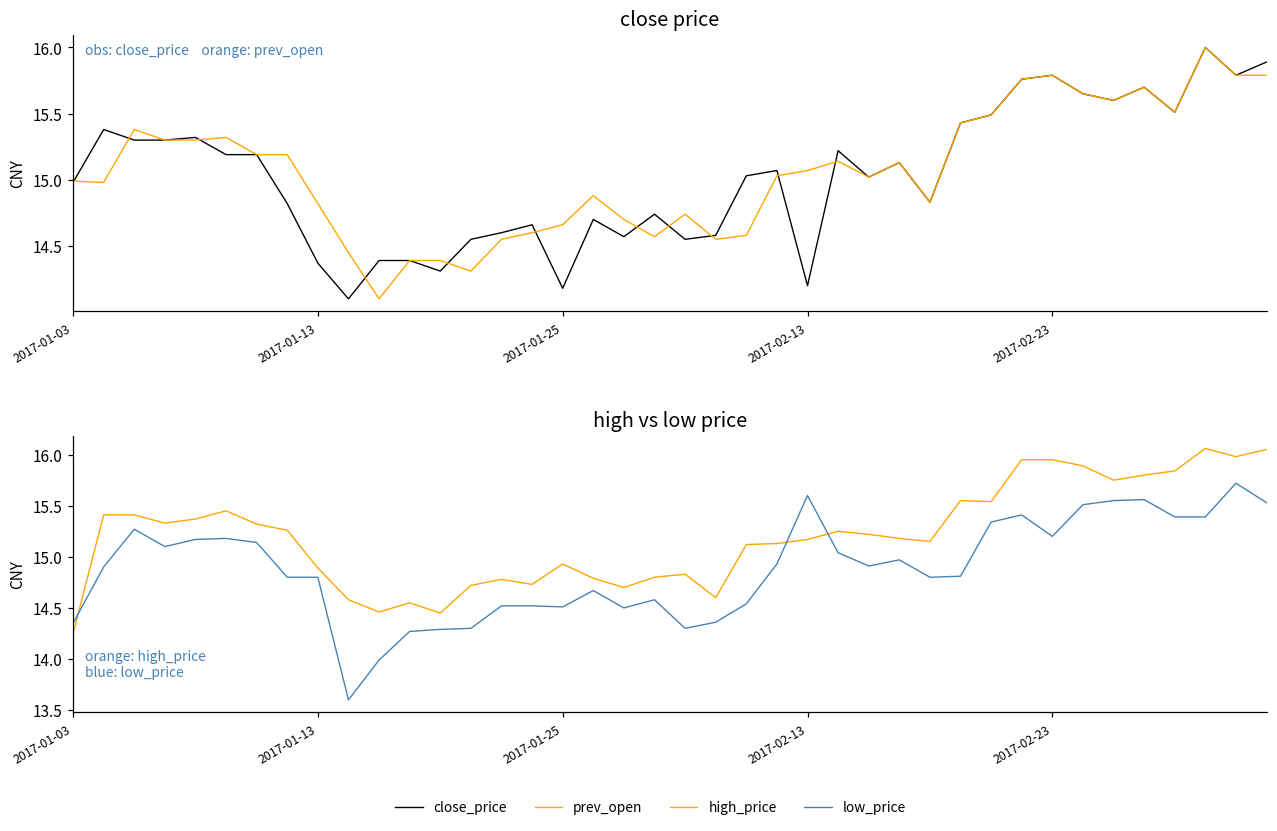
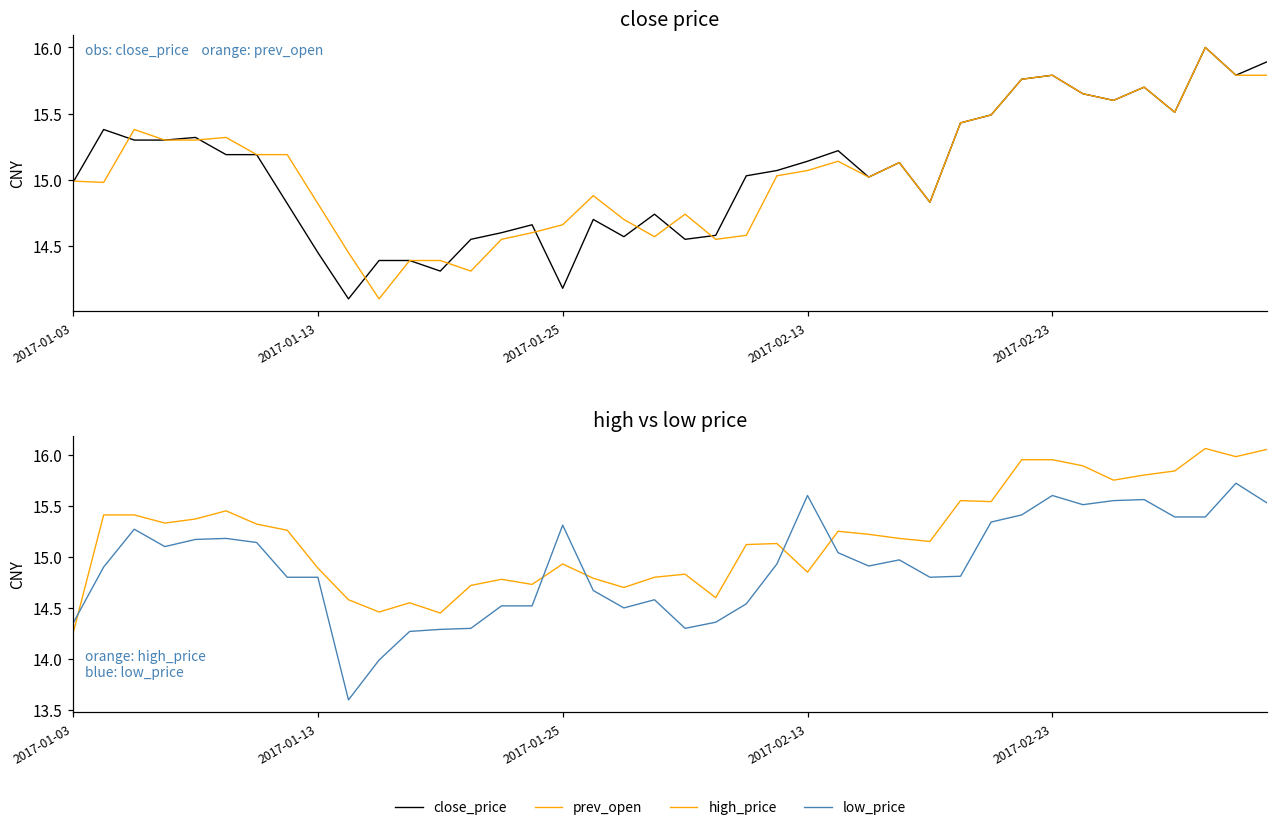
close price, close_price, 2017-01-13: 14.37 -> 14.45
close price, close_price, 2017-02-13: 14.20 -> 15.14
high vs low price, low_price, 2017-01-25: 14.5 -> 15.3
high vs low price, high_price, 2017-02-13: 15.2 -> 14.9
high vs low price, low_price, 2017-02-23: 15.2 -> 15.6
